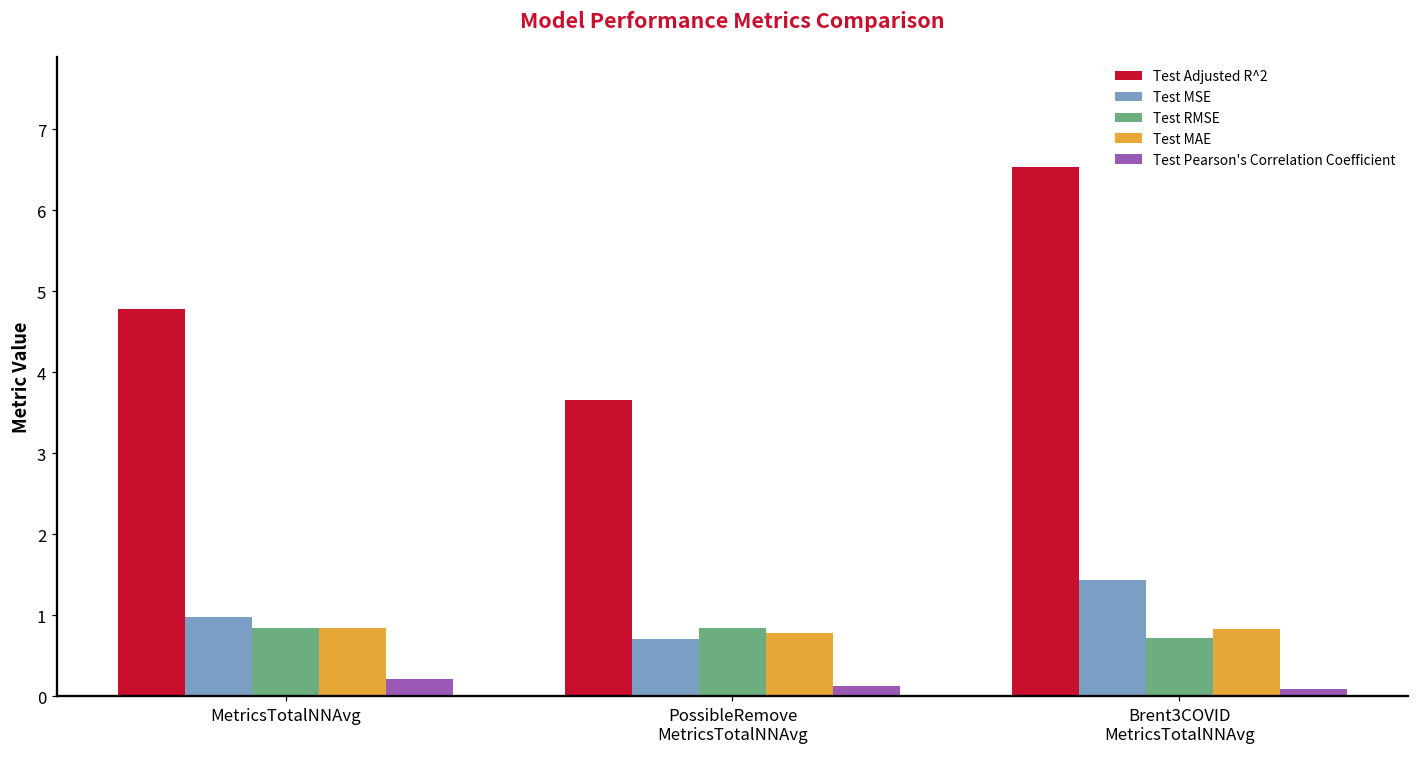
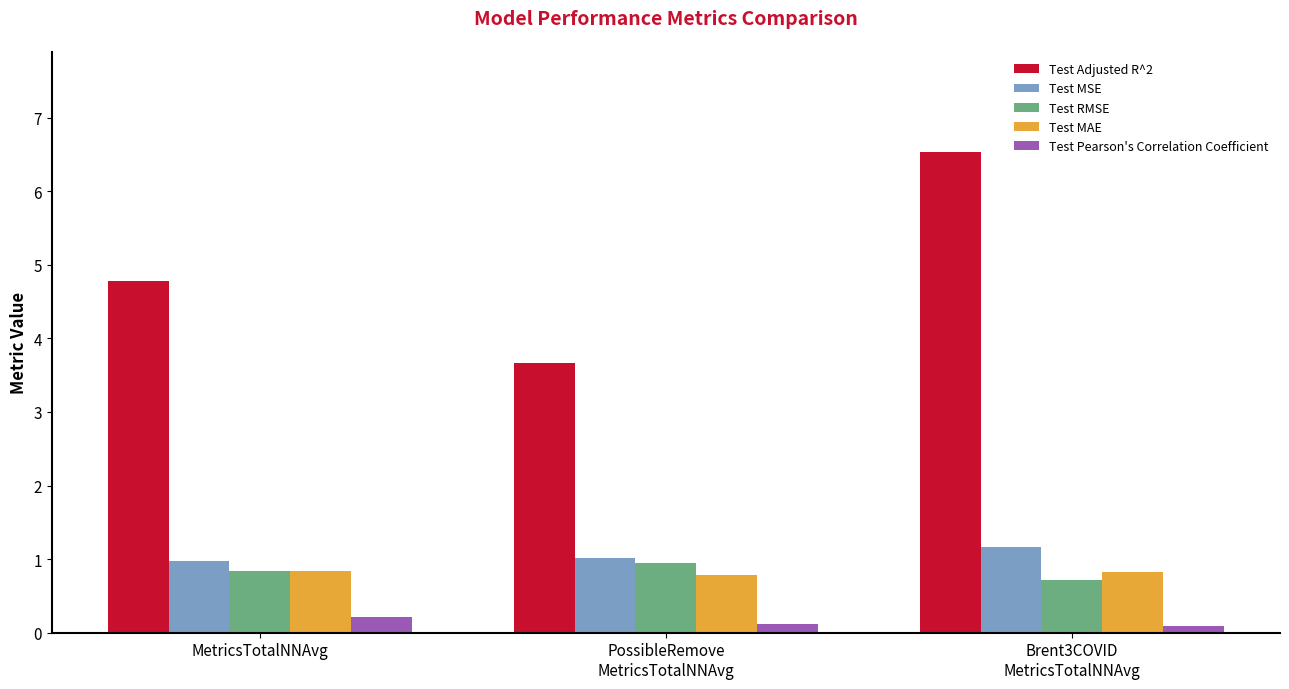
Test MSE, PossibleRemove MetricsTotalNNAvg: 0.7 -> 1.0
Test RMSE, PossibleRemove MetricsTotalNNAvg: 0.8 -> 0.9
Test MSE, Brent3COVID MetricsTotalNNAvg: 1.4 -> 1.2
